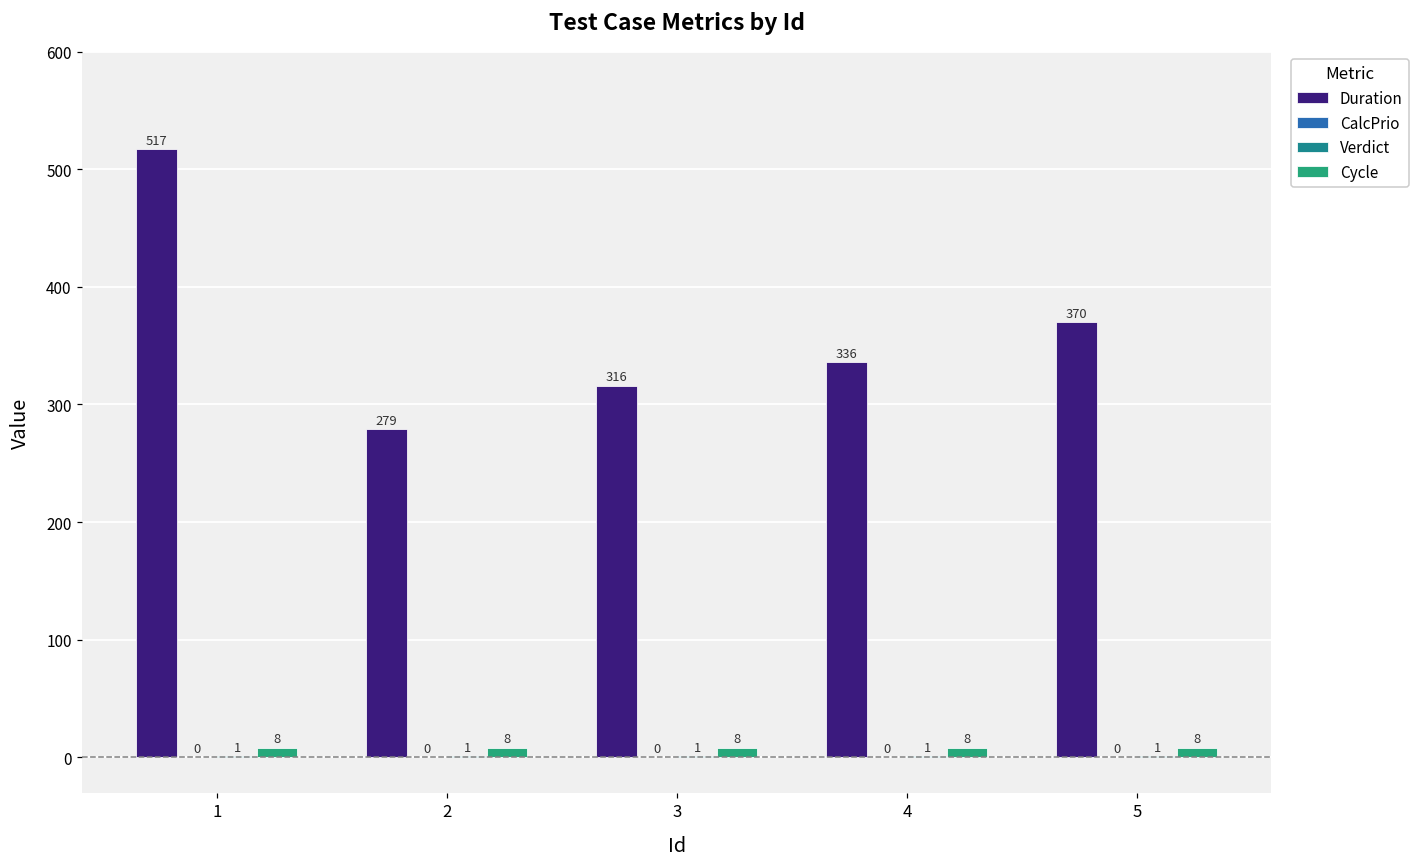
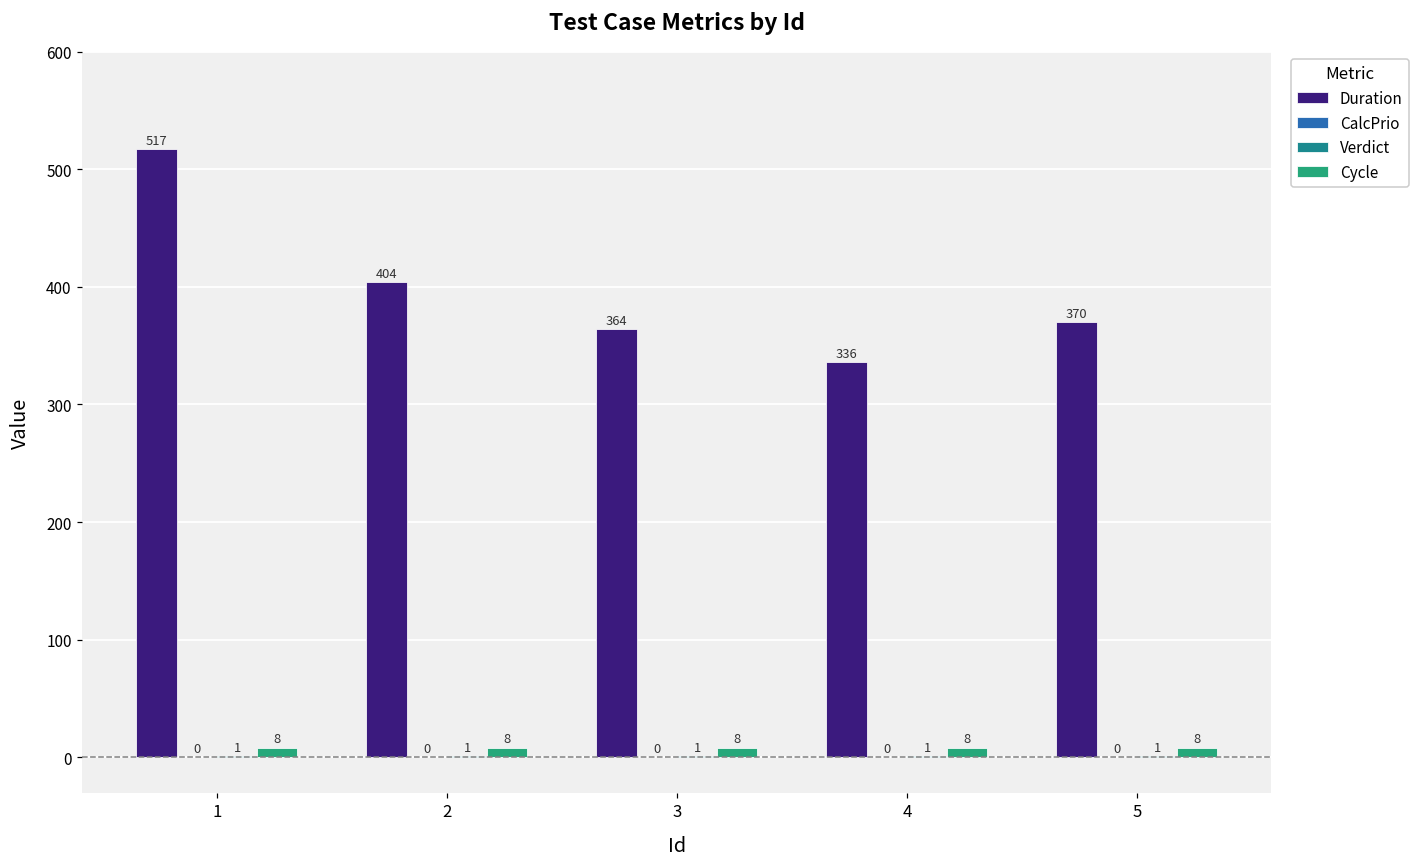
Duration, 2: 279 -> 404
Duration, 3: 316 -> 364
